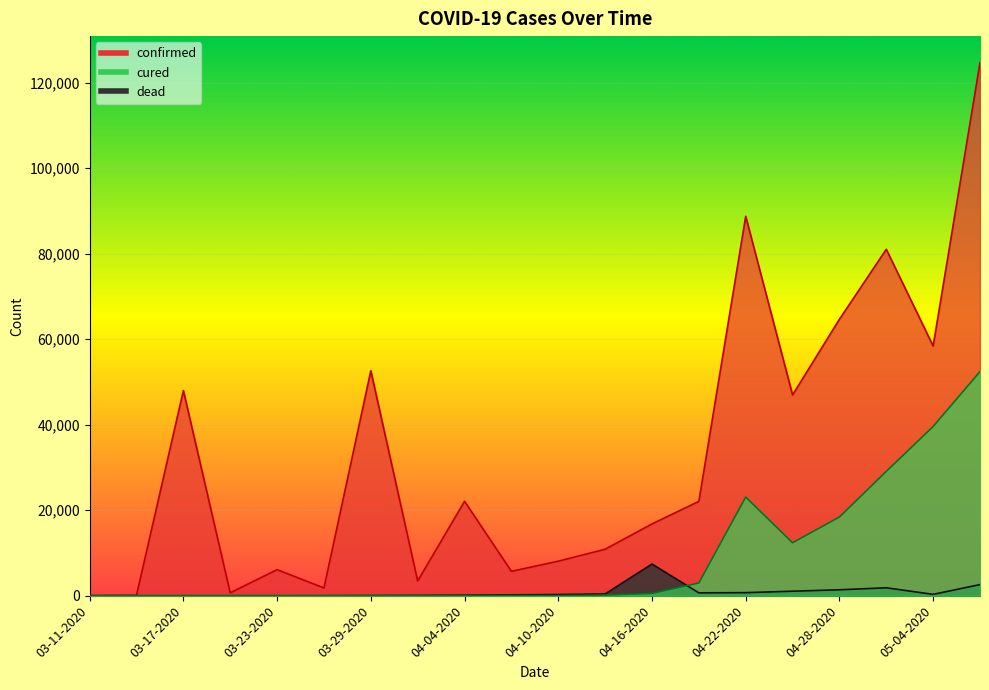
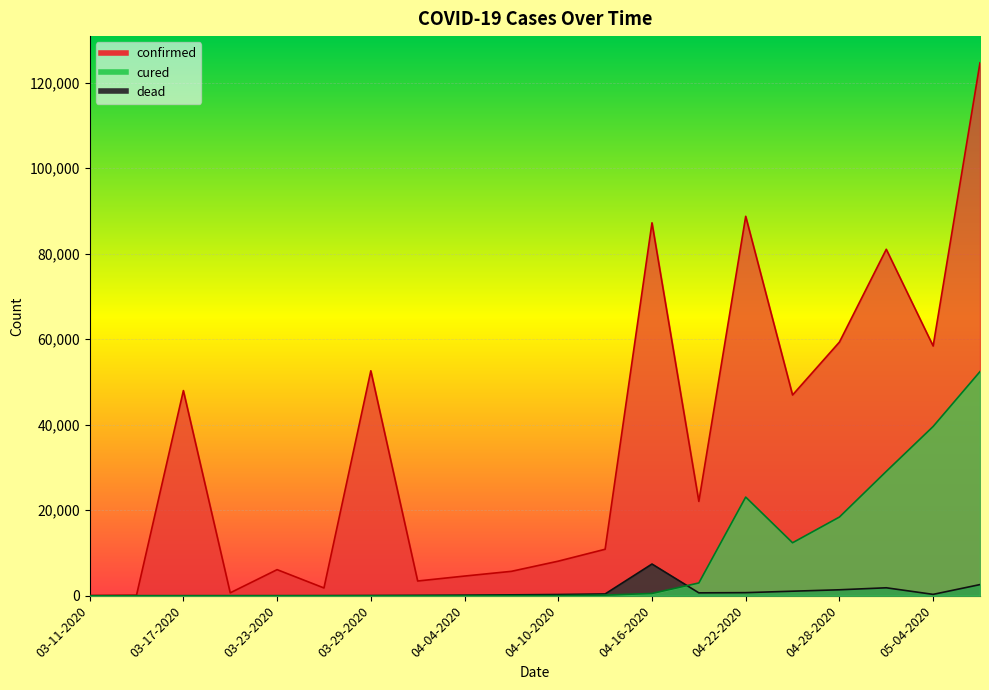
confirmed, 04-04-2020: 22,000 -> 5,000
confirmed, 04-16-2020: 17,000 -> 87,000
confirmed, 04-28-2020: 65,000 -> 59,000
